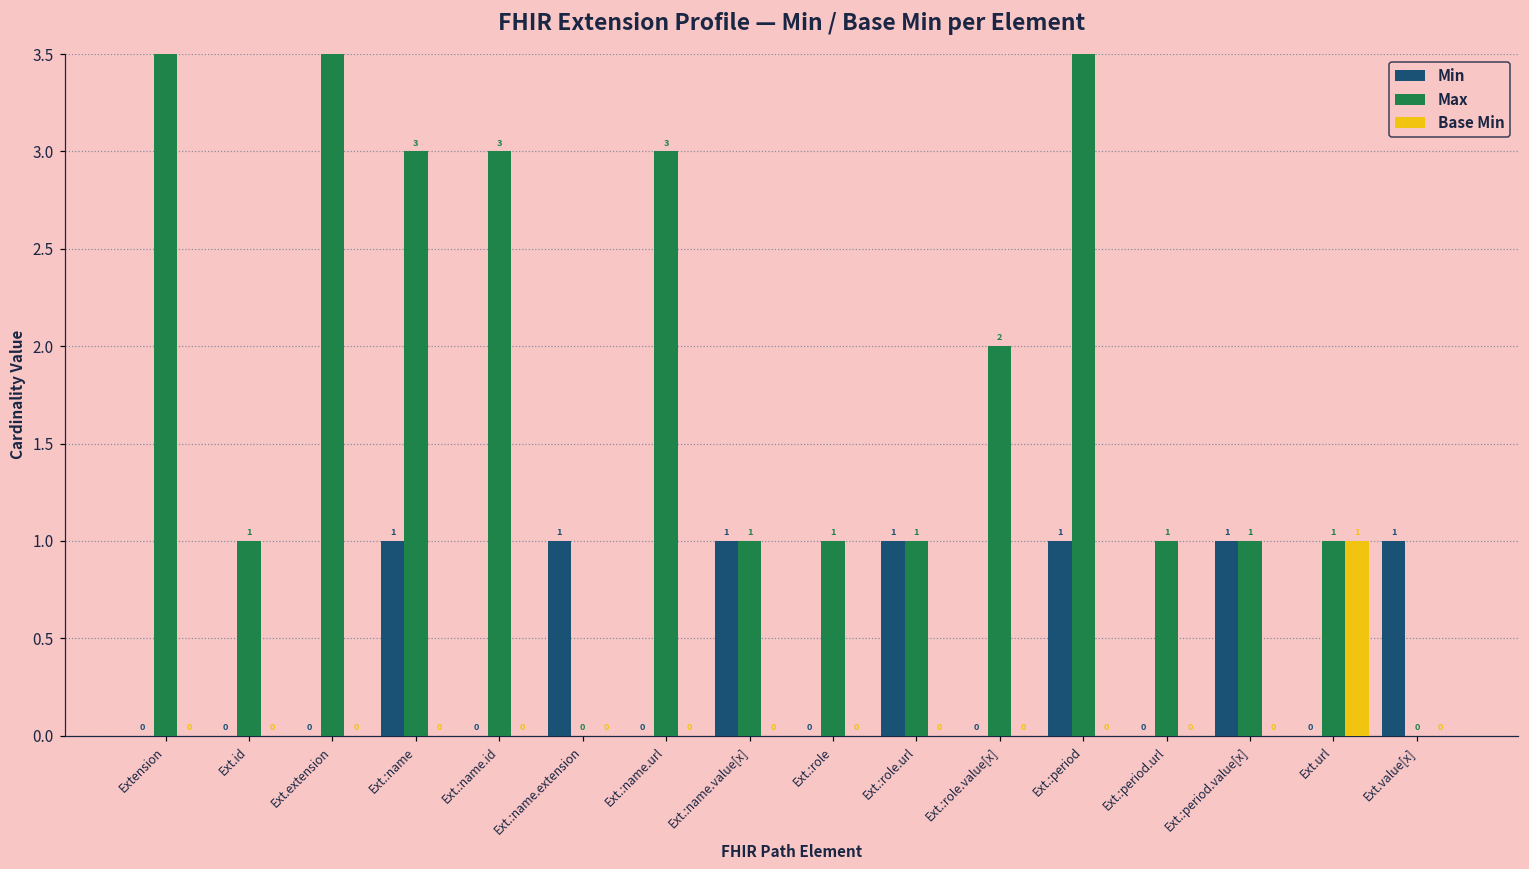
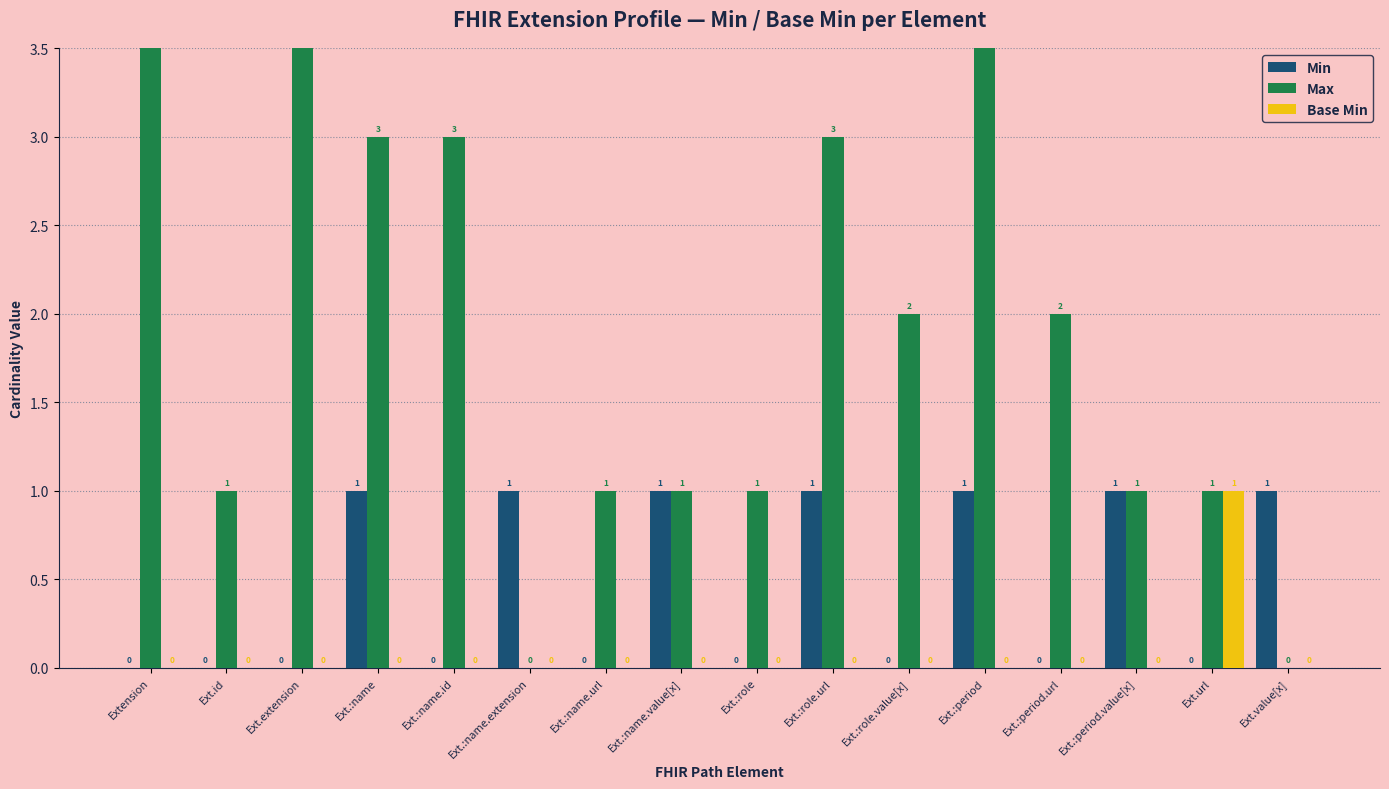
Max, Ext.:name.url: 3 -> 1
Max, Ext.:role.url: 1 -> 3
Max, Ext.:period.url: 1 -> 2
